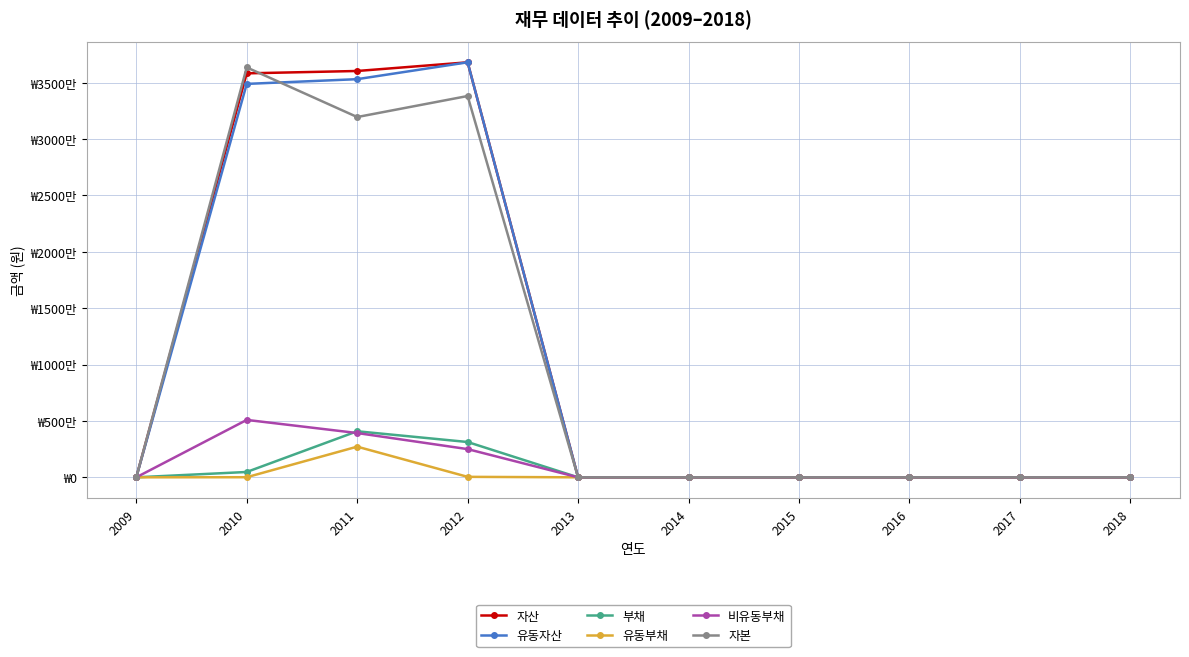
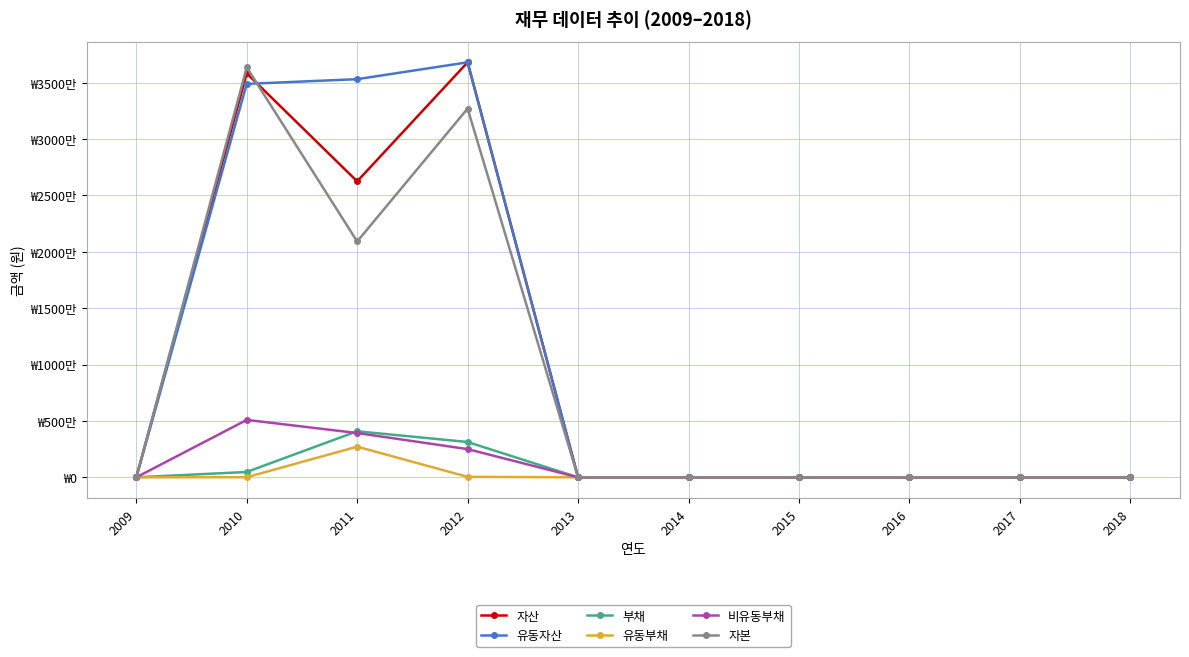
자산, 2011: ₩3600만 -> ₩2620만
자본, 2011: ₩3200만 -> ₩2090만
자본, 2012: ₩3380만 -> ₩3270만
